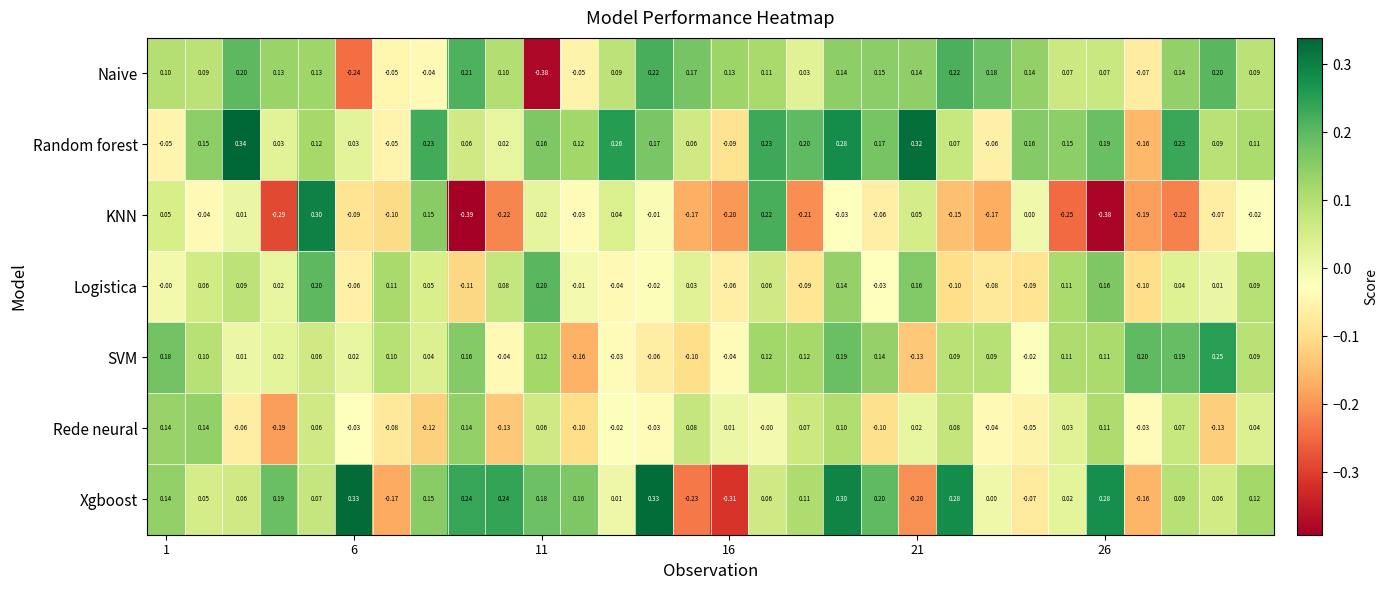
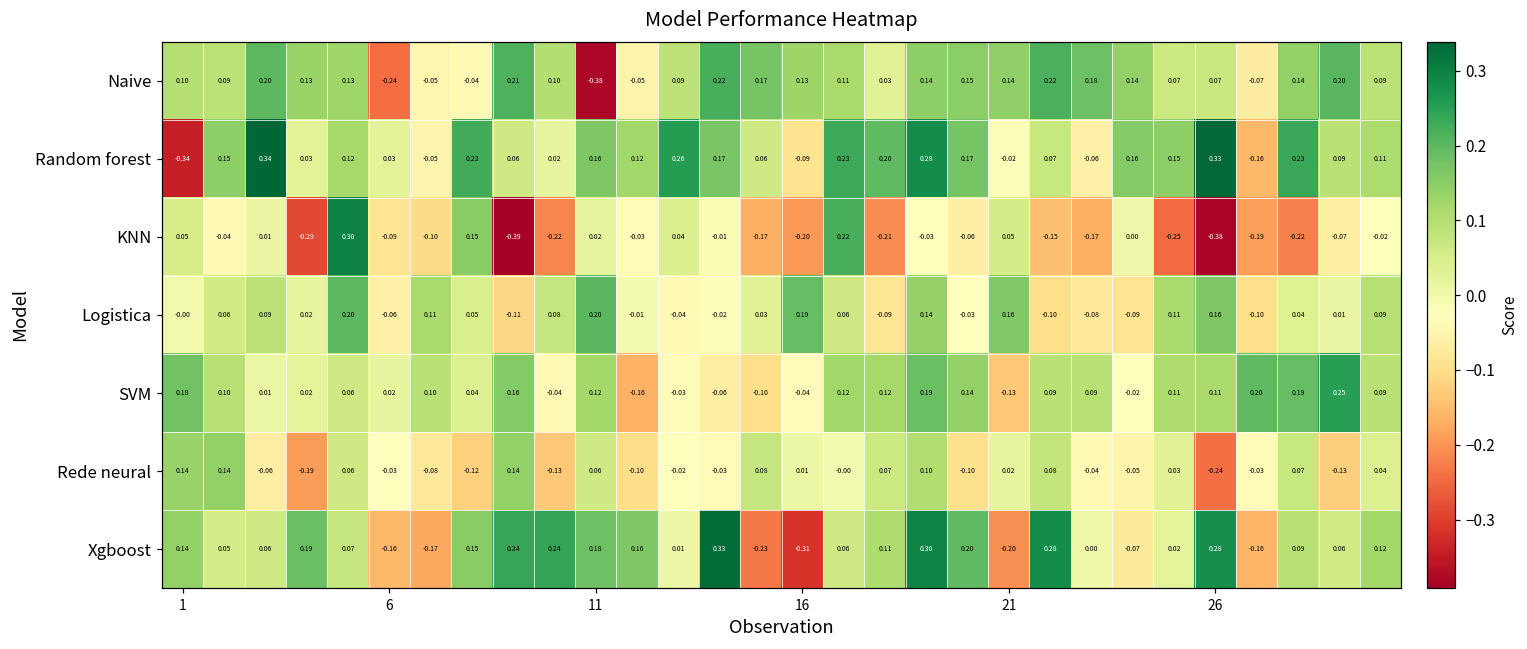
Random forest, 1: -0.05 -> -0.34
Random forest, 21: 0.32 -> -0.02
Random forest, 26: 0.19 -> 0.33
Logistica, 16: -0.06 -> 0.19
Rede neural, 26: 0.11 -> -0.24
Xgboost, 6: 0.33 -> -0.16
